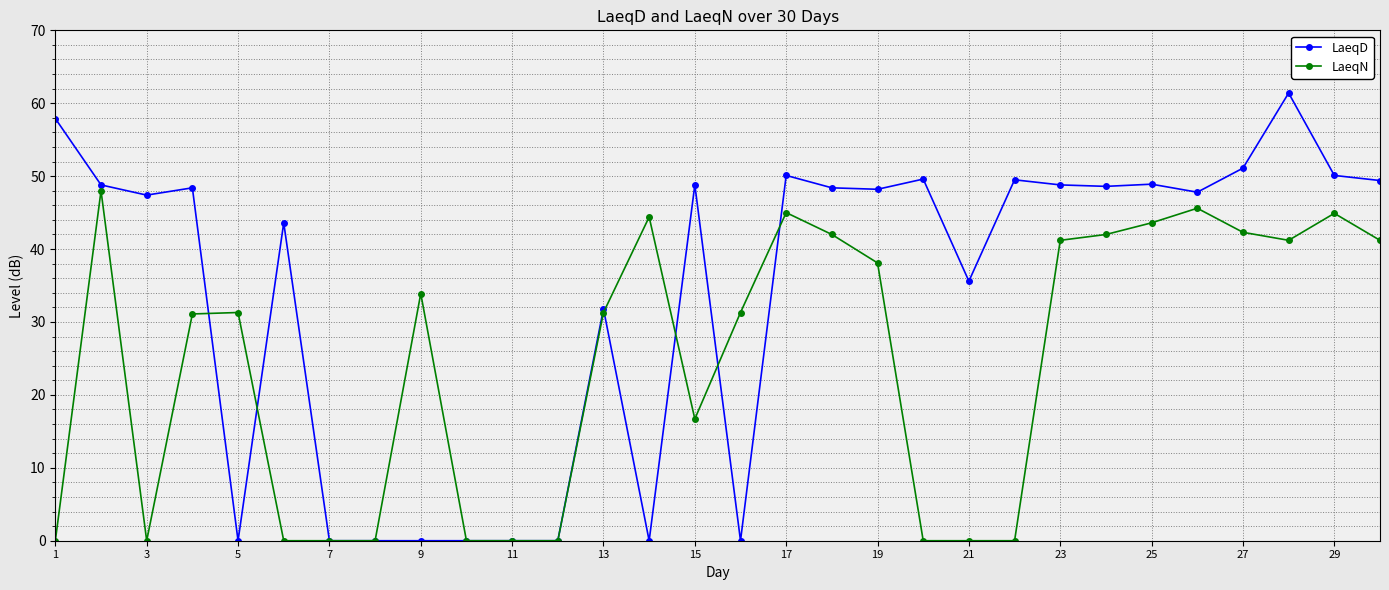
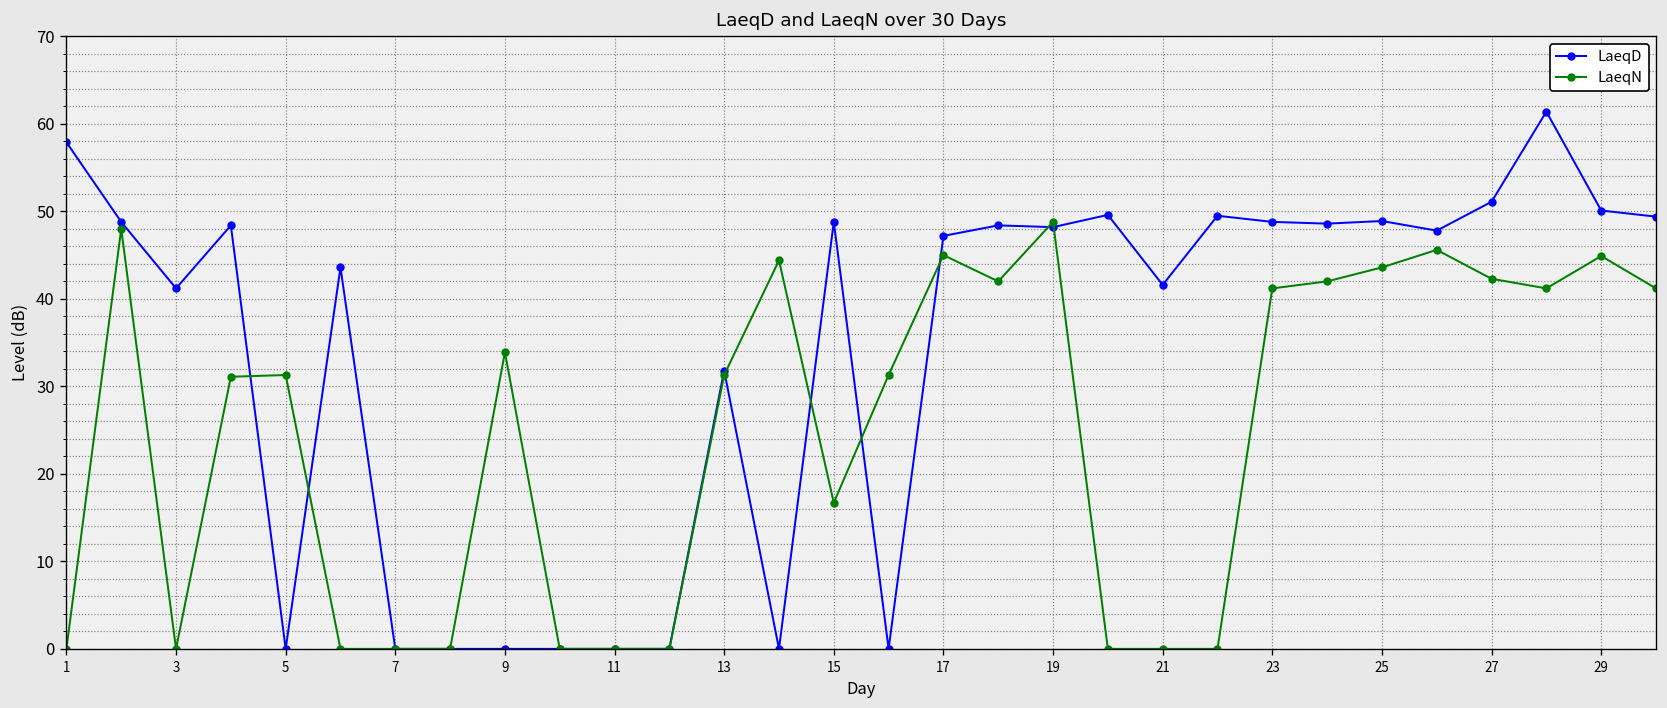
LaeqD, 3: 47 -> 41
LaeqD, 17: 50 -> 47
LaeqN, 19: 38 -> 49
LaeqD, 21: 36 -> 42
